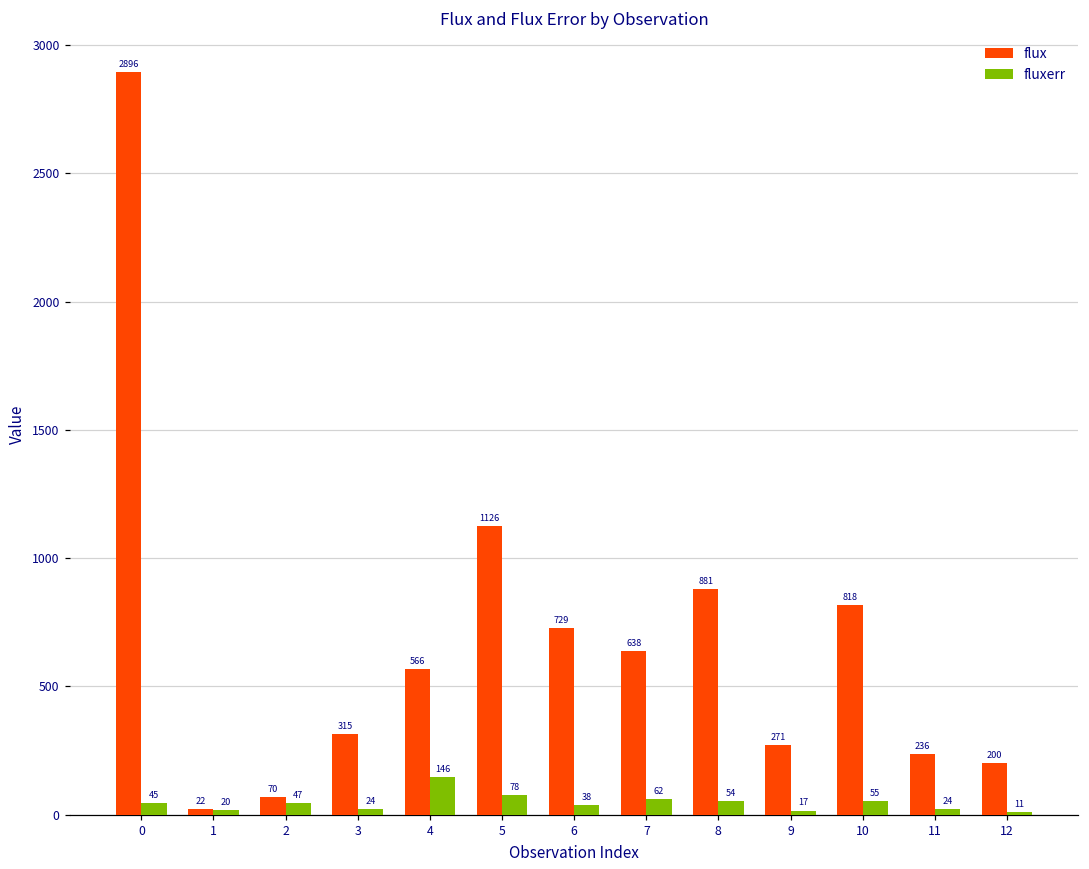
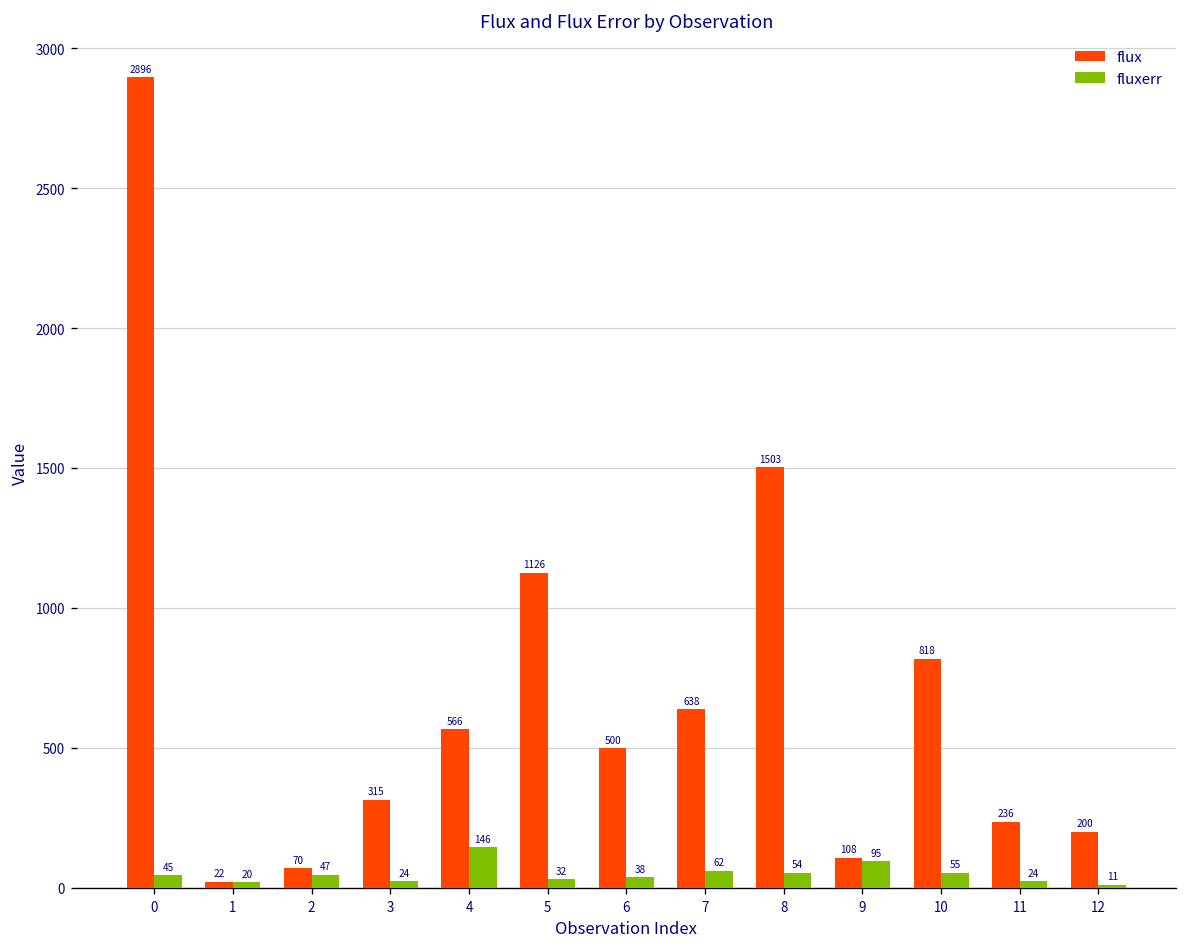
fluxerr, 5: 78 -> 32
flux, 6: 729 -> 500
flux, 8: 881 -> 1503
flux, 9: 271 -> 108
fluxerr, 9: 17 -> 95
